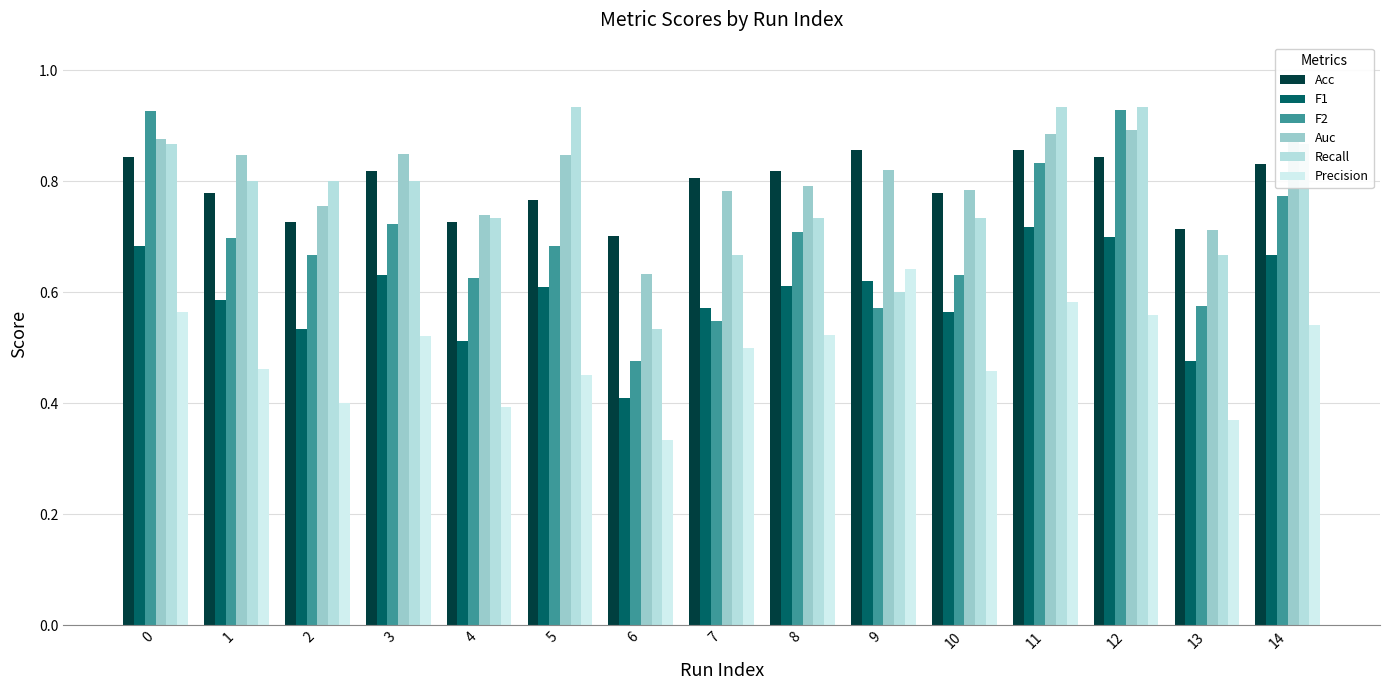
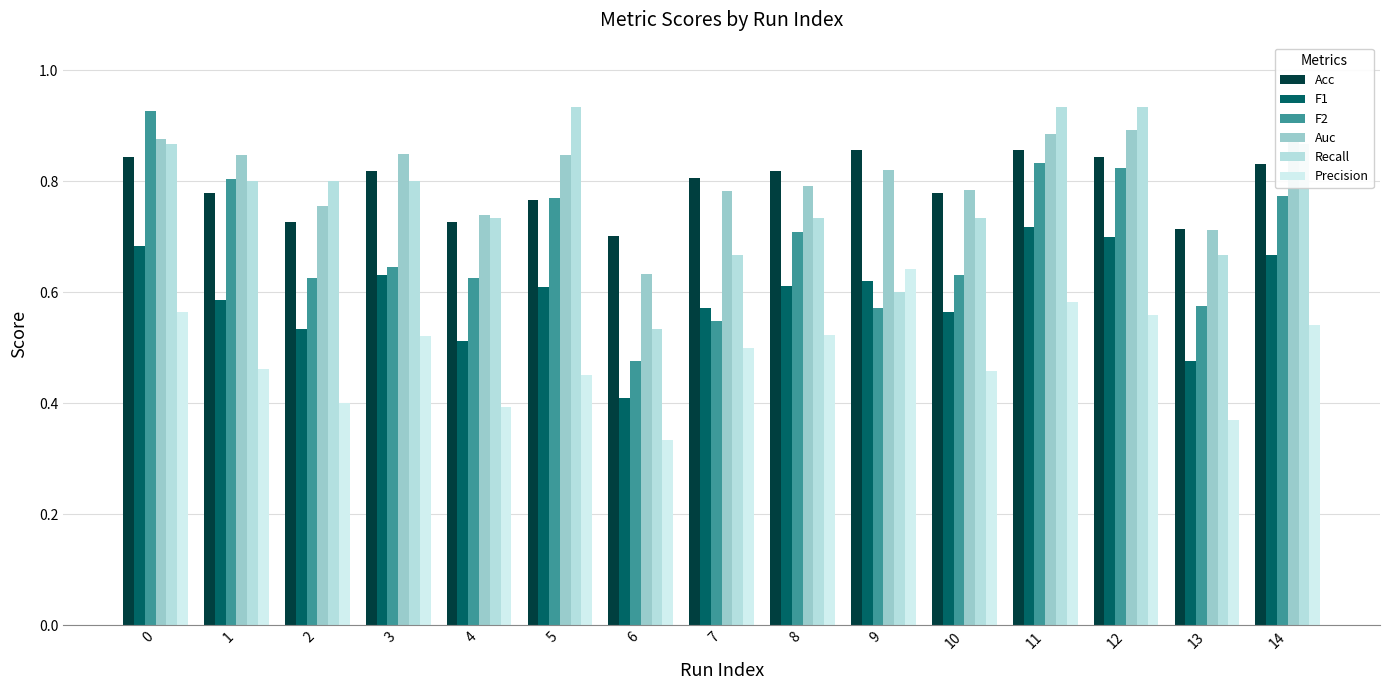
F2, 1: 0.70 -> 0.80
F2, 2: 0.67 -> 0.62
F2, 3: 0.72 -> 0.65
F2, 5: 0.68 -> 0.77
F2, 12: 0.93 -> 0.82
